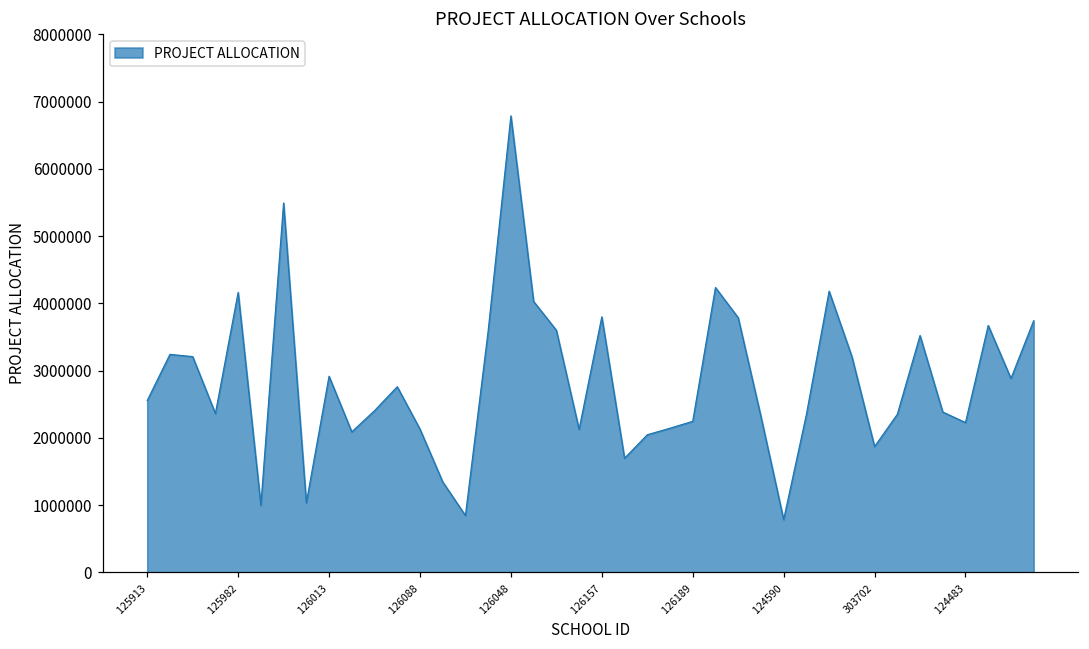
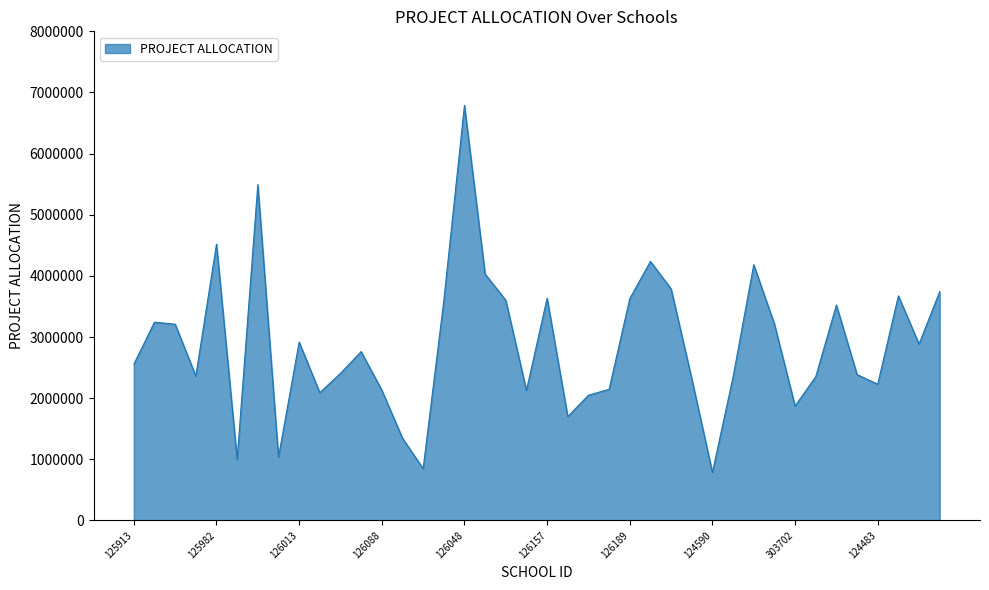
125982: 4200000 -> 4500000
126157: 3800000 -> 3600000
126189: 2200000 -> 3600000
